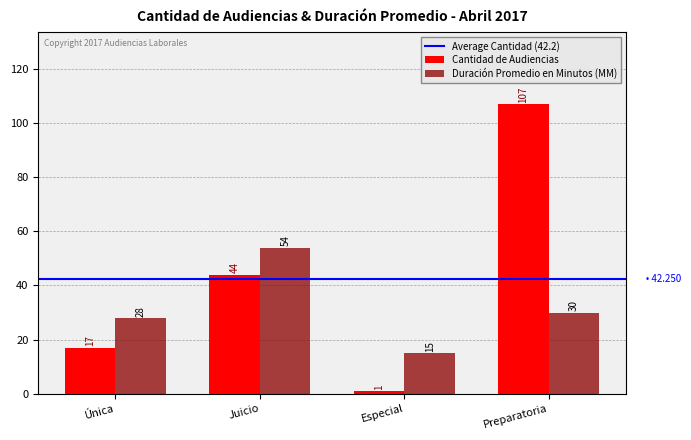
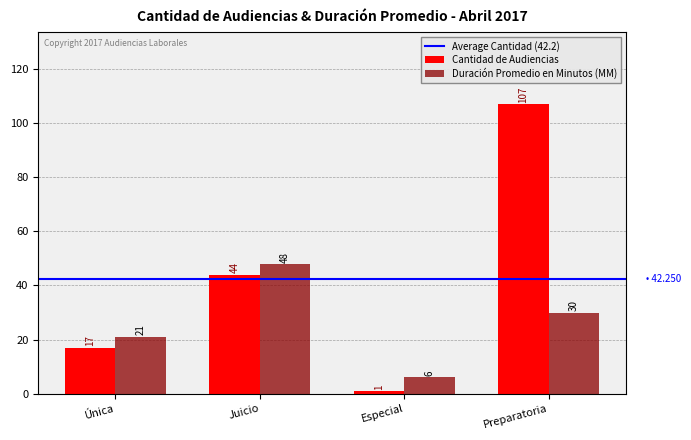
Duración Promedio en Minutos (MM), Única: 28 -> 21
Duración Promedio en Minutos (MM), Juicio: 54 -> 48
Duración Promedio en Minutos (MM), Especial: 15 -> 6
